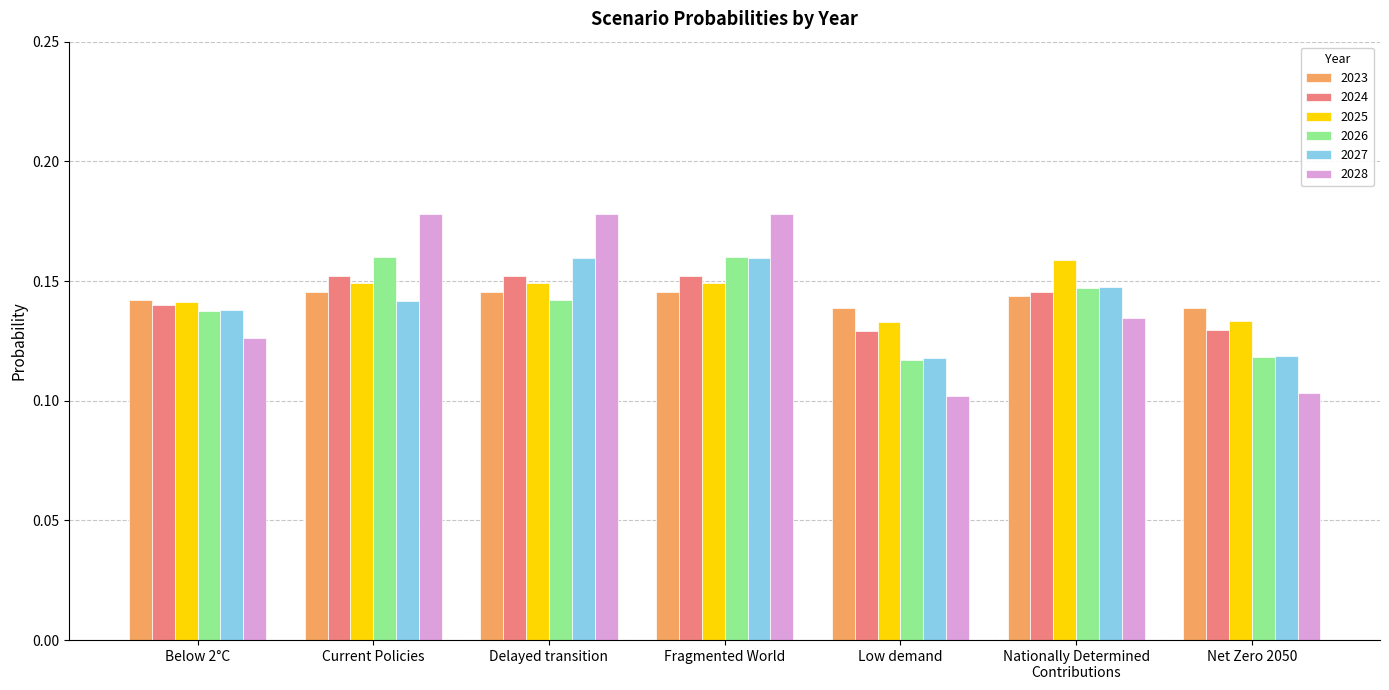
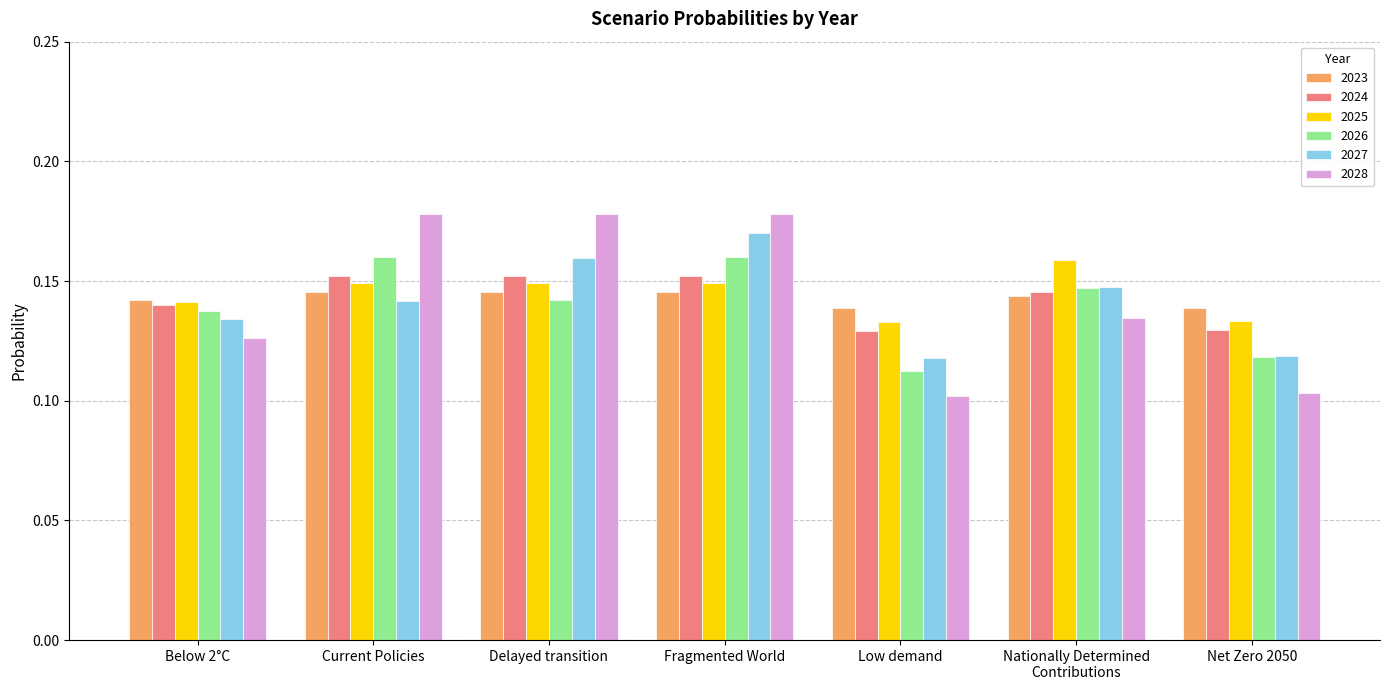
2027, Below 2°C: 0.138 -> 0.134
2027, Fragmented World: 0.160 -> 0.170
2026, Low demand: 0.117 -> 0.112
